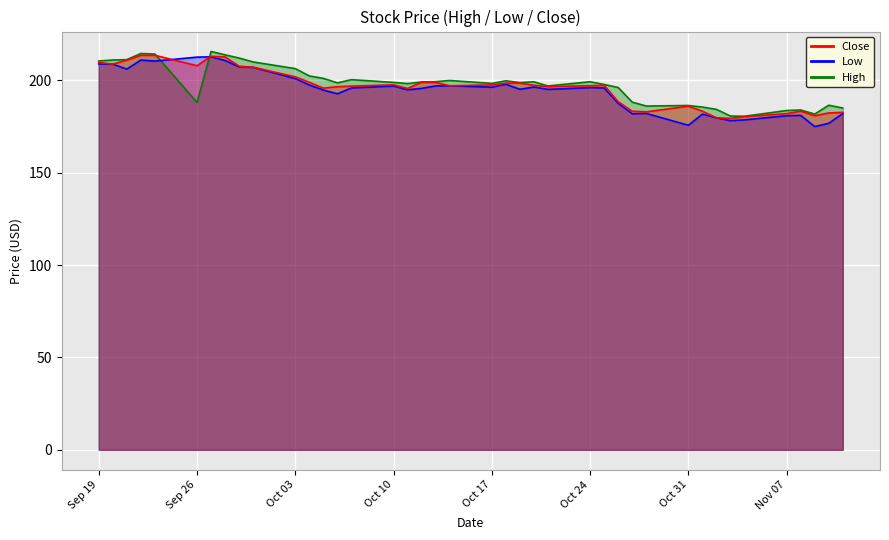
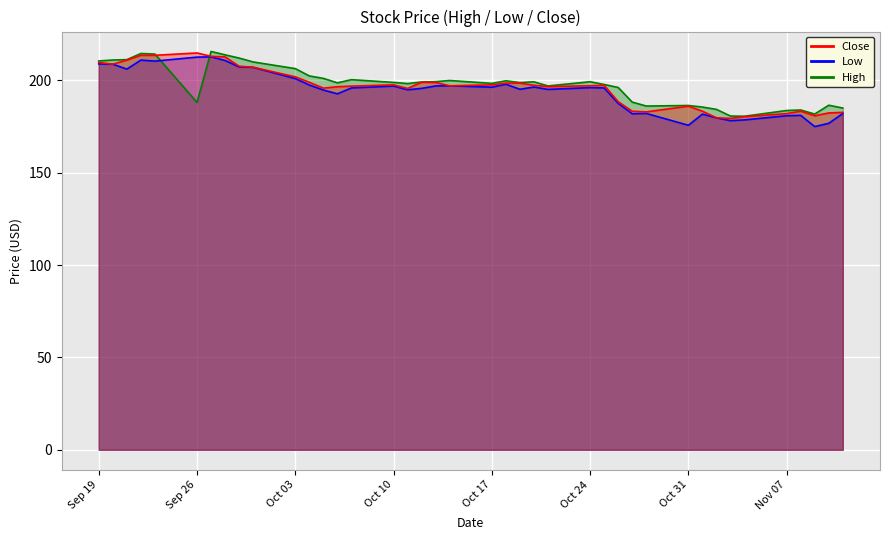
Close, Sep 26: 208 -> 215
